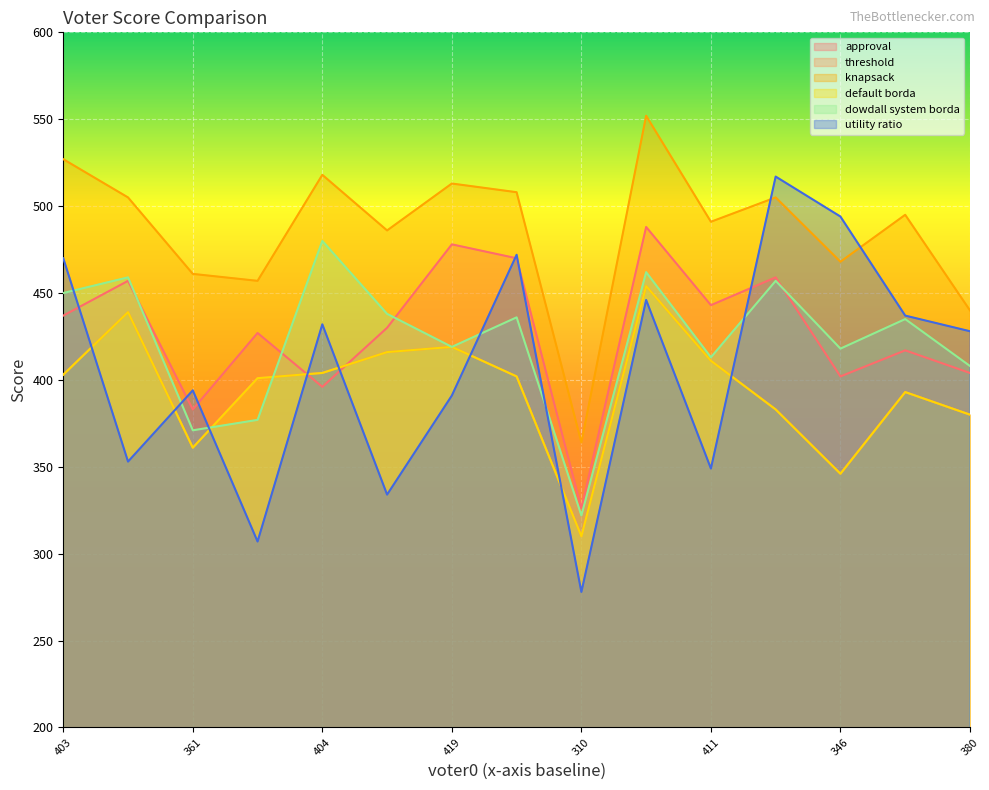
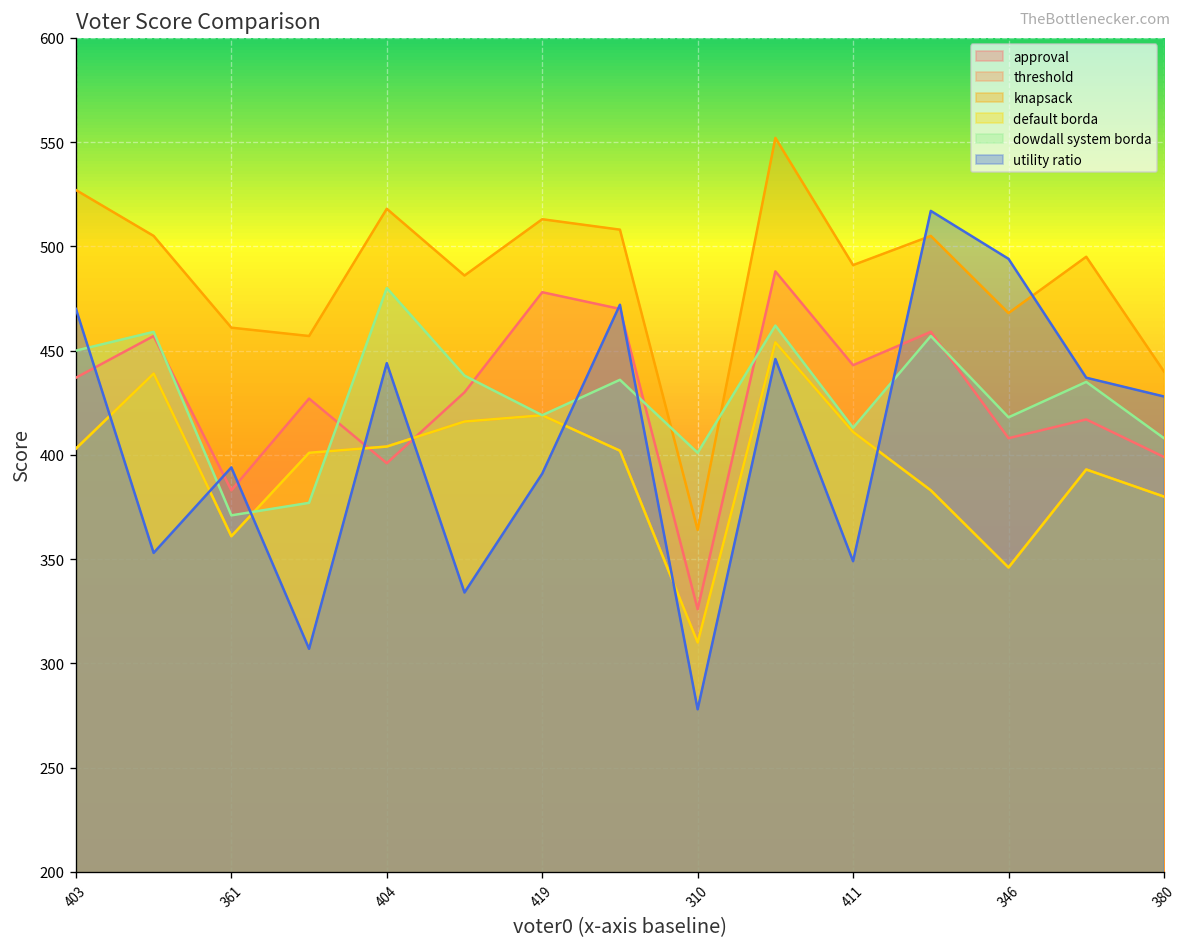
utility ratio, 404: 432 -> 444
dowdall system borda, 310: 322 -> 401
approval, 346: 402 -> 408
approval, 380: 404 -> 399
